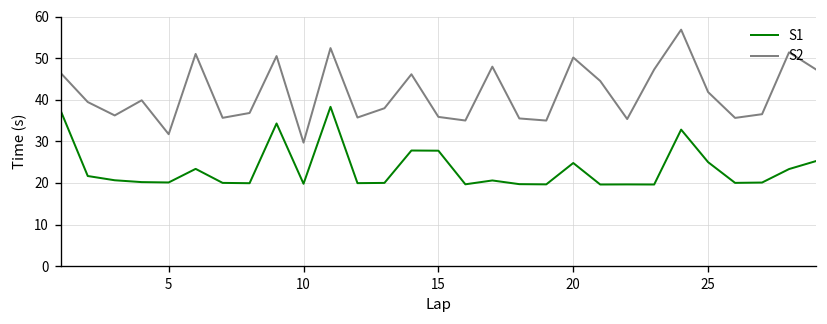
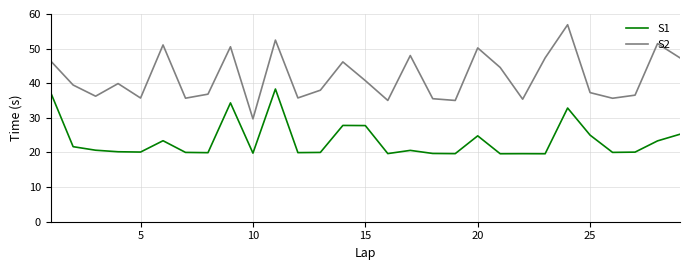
S2, 5: 32 -> 36
S2, 15: 36 -> 41
S2, 25: 42 -> 37
